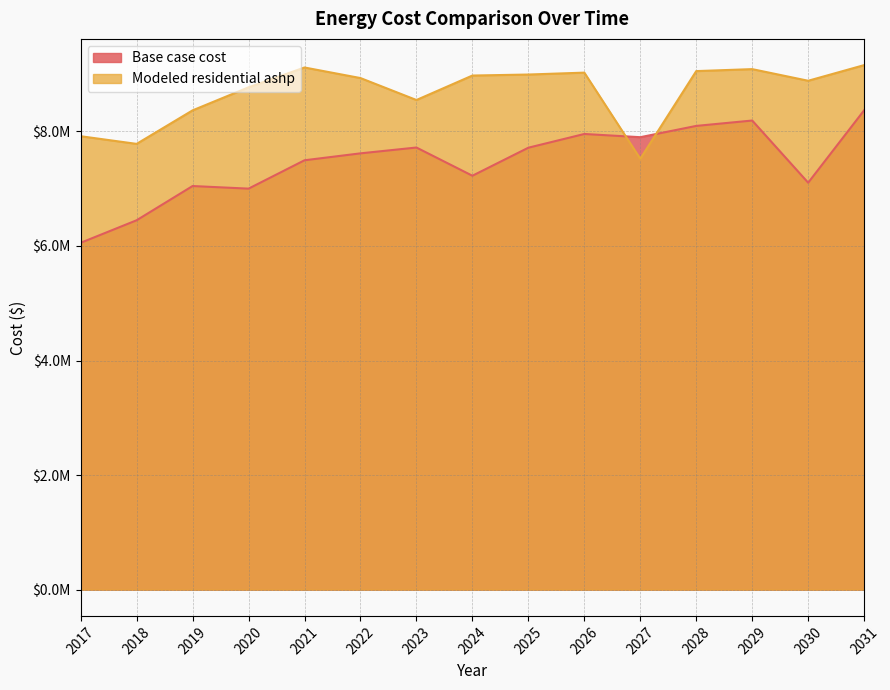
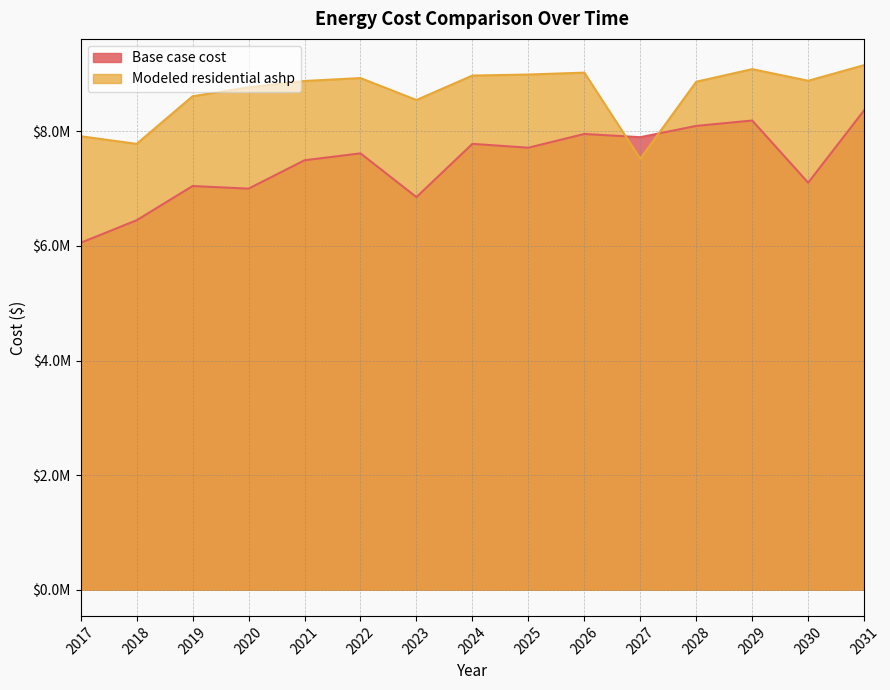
Modeled residential ashp, 2019: $8400000 -> $8600000
Modeled residential ashp, 2021: $9100000 -> $8900000
Base case cost, 2023: $7700000 -> $6900000
Base case cost, 2024: $7200000 -> $7800000
Modeled residential ashp, 2028: $9100000 -> $8900000
